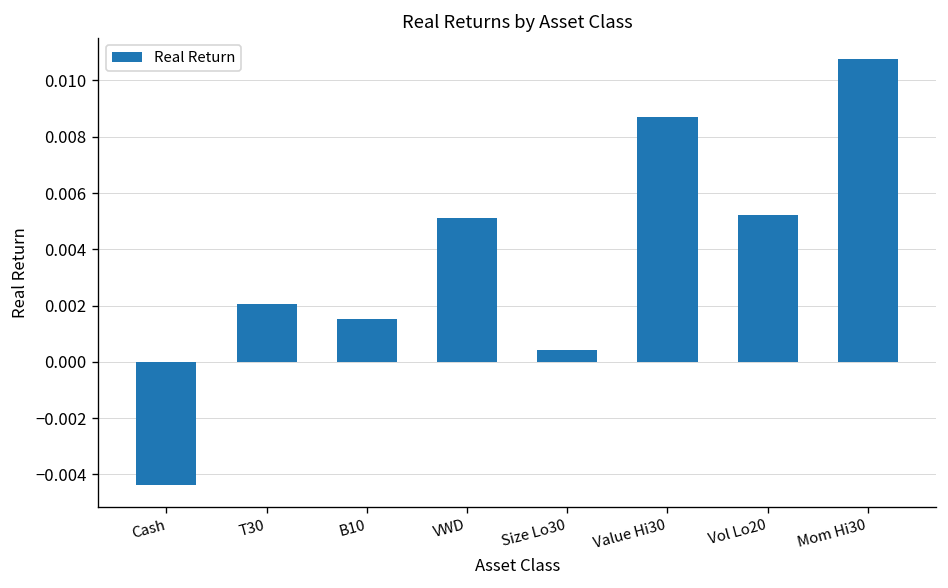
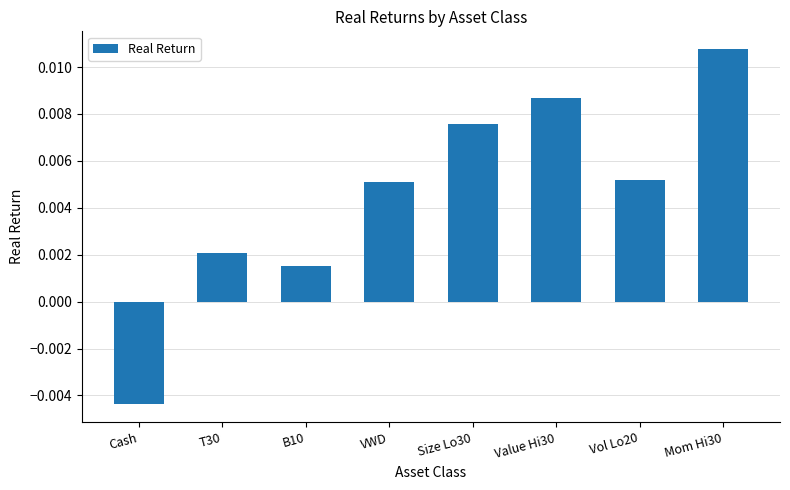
Size Lo30: 0.0004 -> 0.0076
